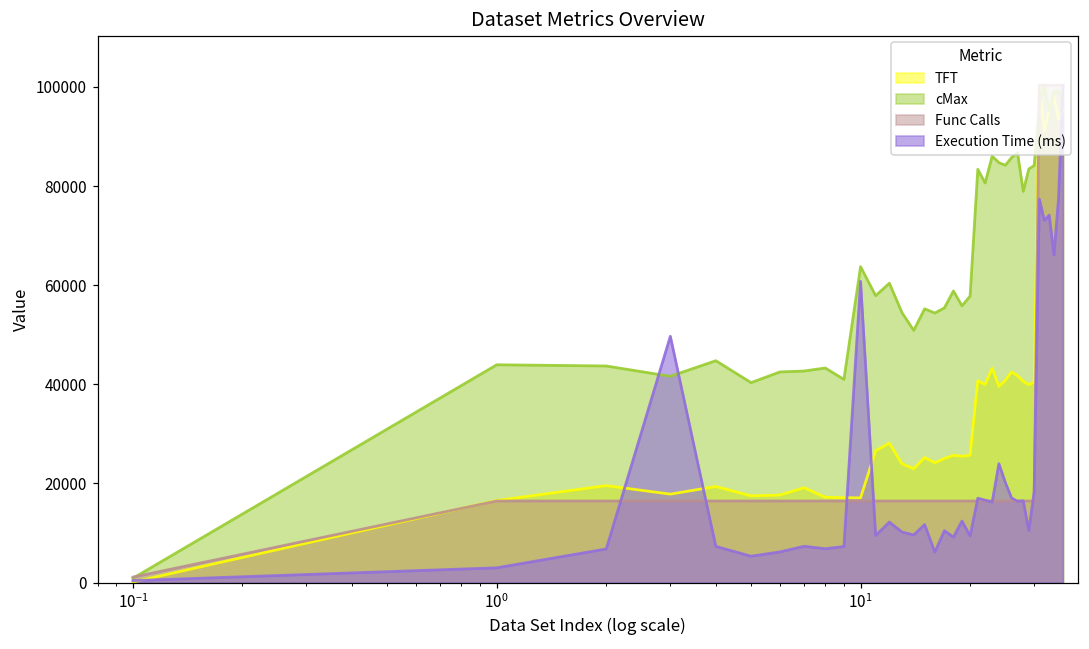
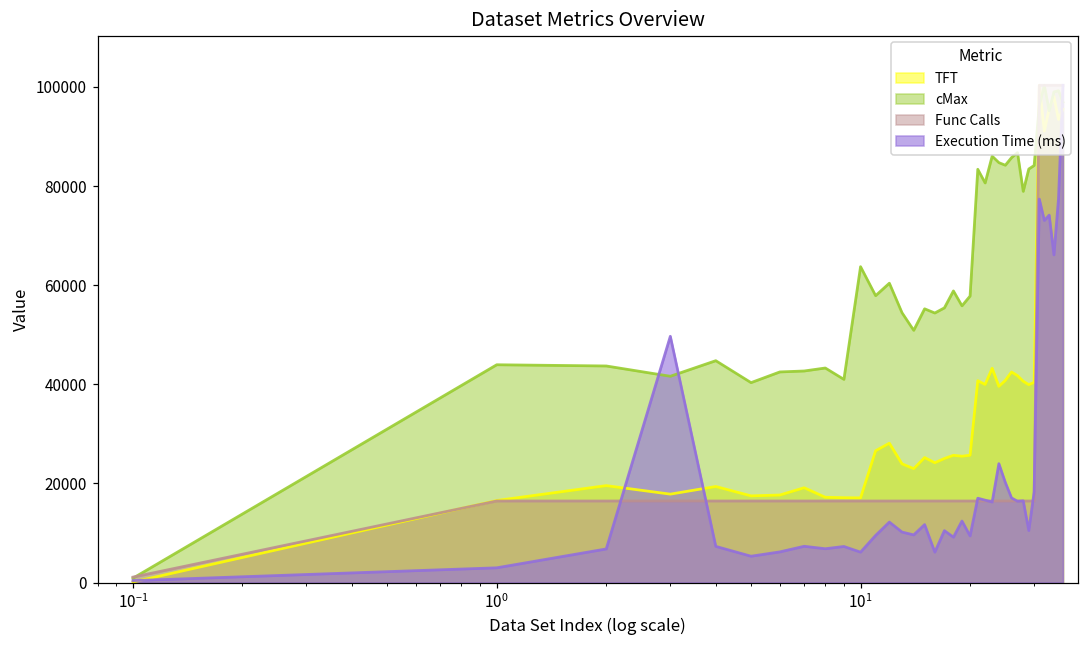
Execution Time (ms), 10^1: 61000 -> 6000
